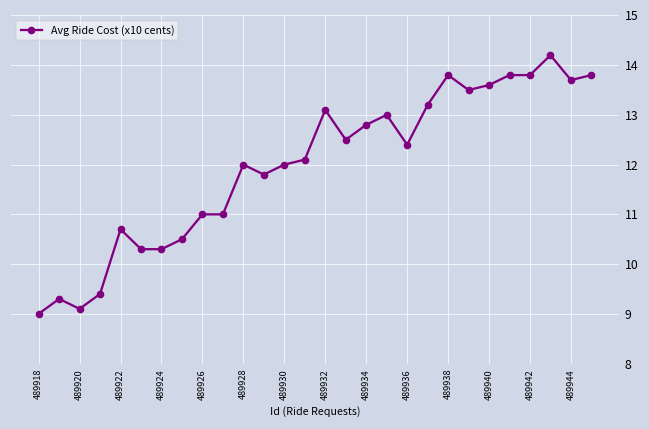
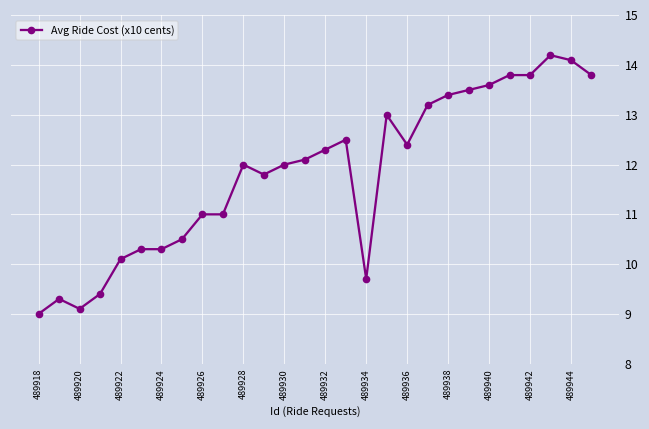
489922: 10.7 -> 10.1
489932: 13.1 -> 12.3
489934: 12.8 -> 9.7
489938: 13.8 -> 13.4
489944: 13.7 -> 14.1
